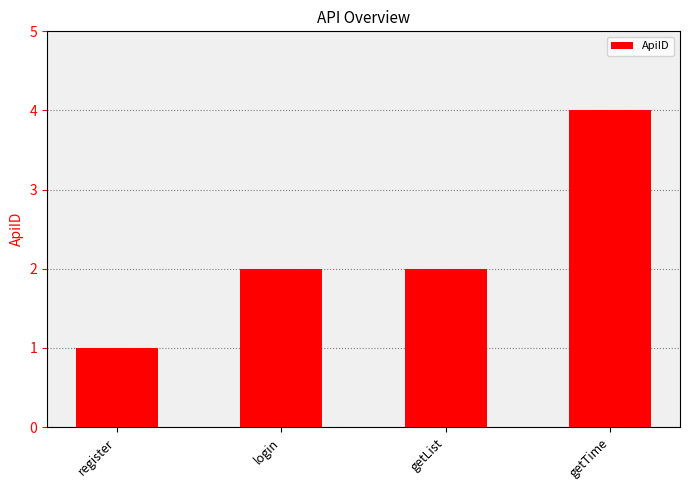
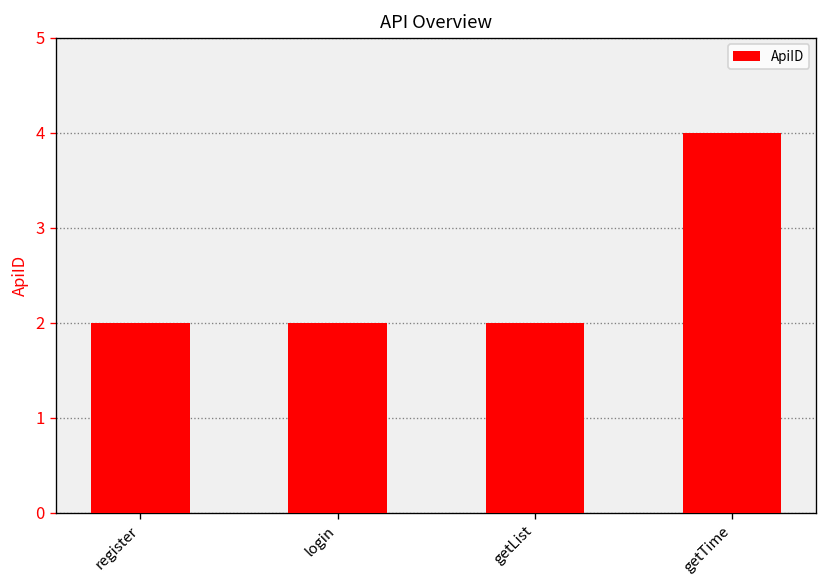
register: 1 -> 2
